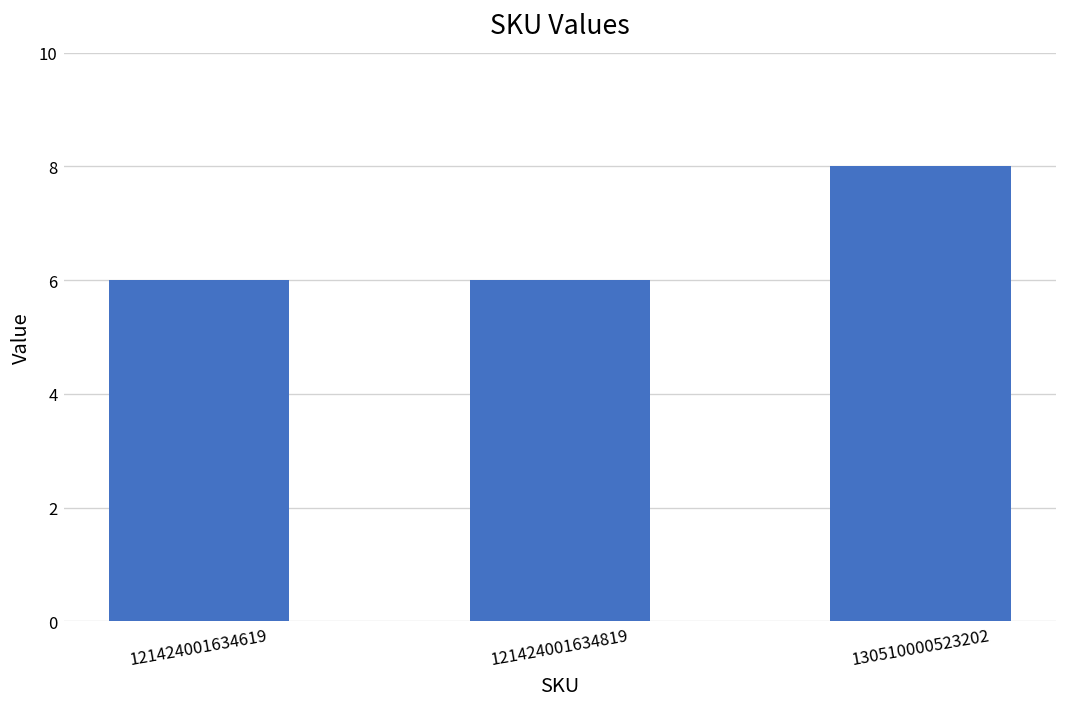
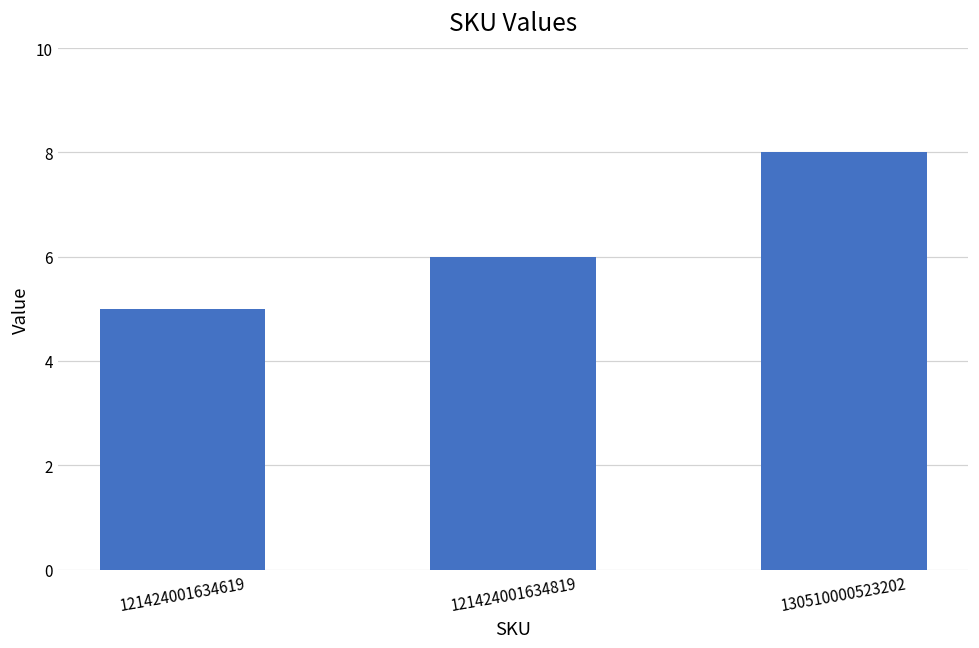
121424001634619: 6 -> 5
